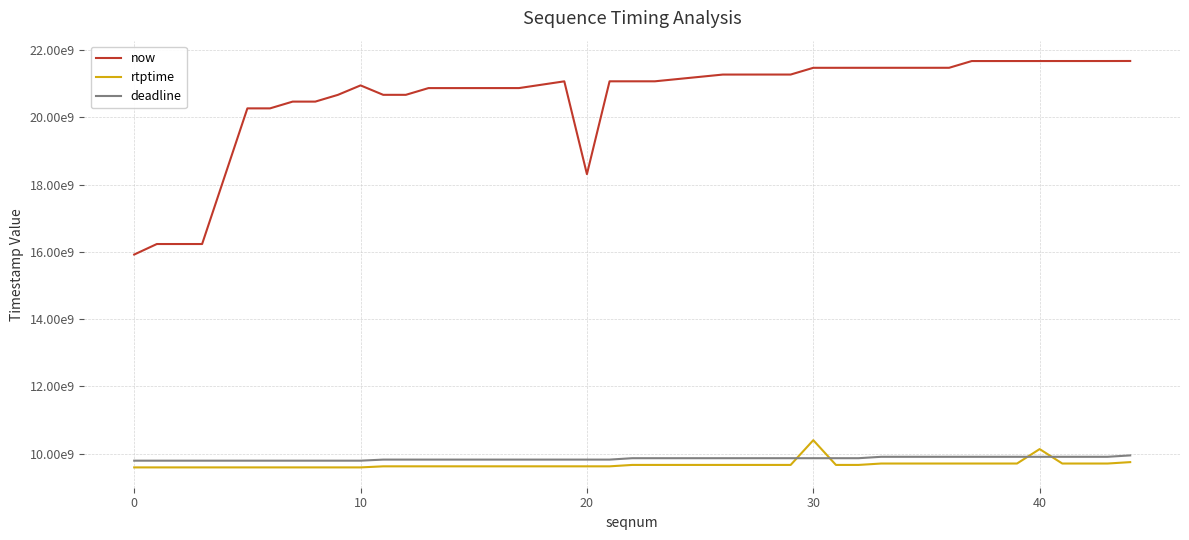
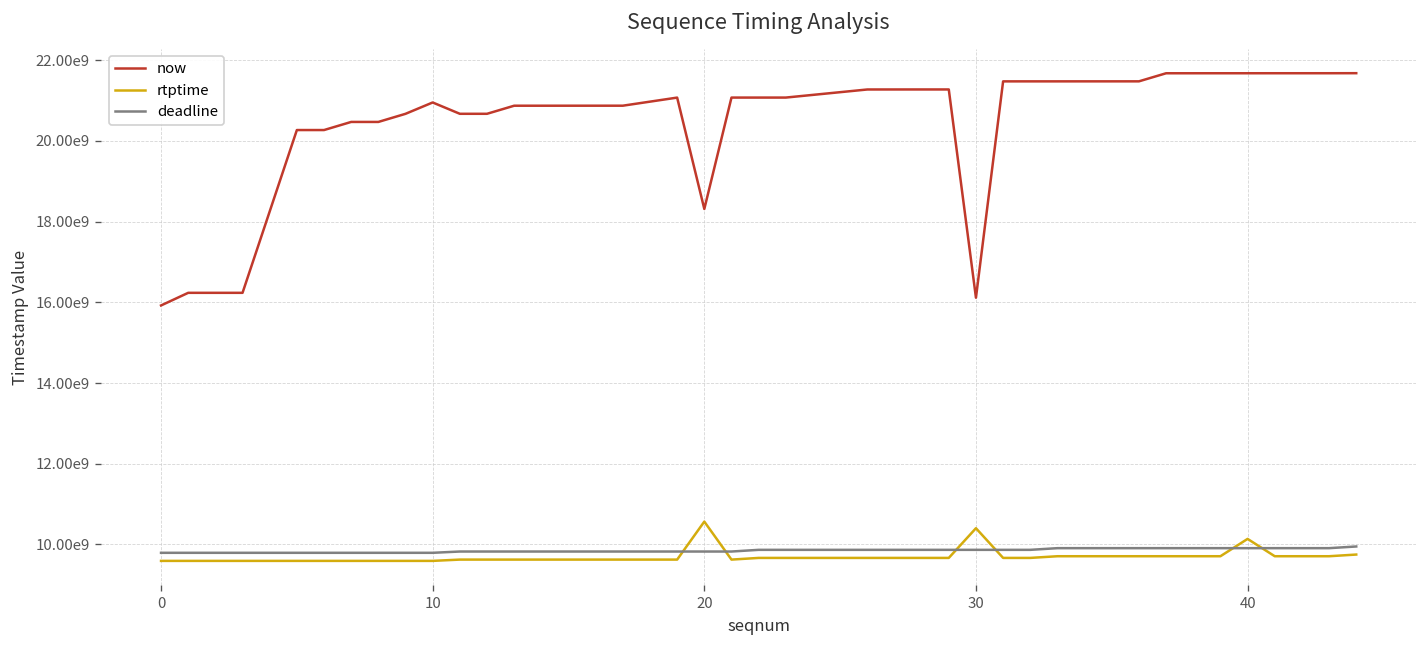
rtptime, 20: 9600000000 -> 10600000000
now, 30: 21500000000 -> 16100000000
